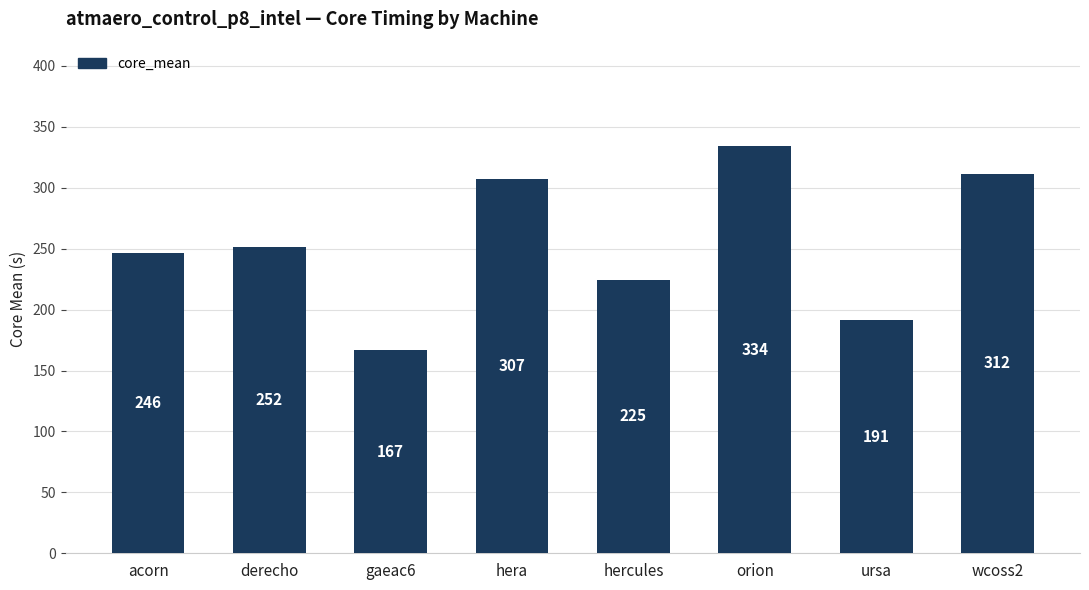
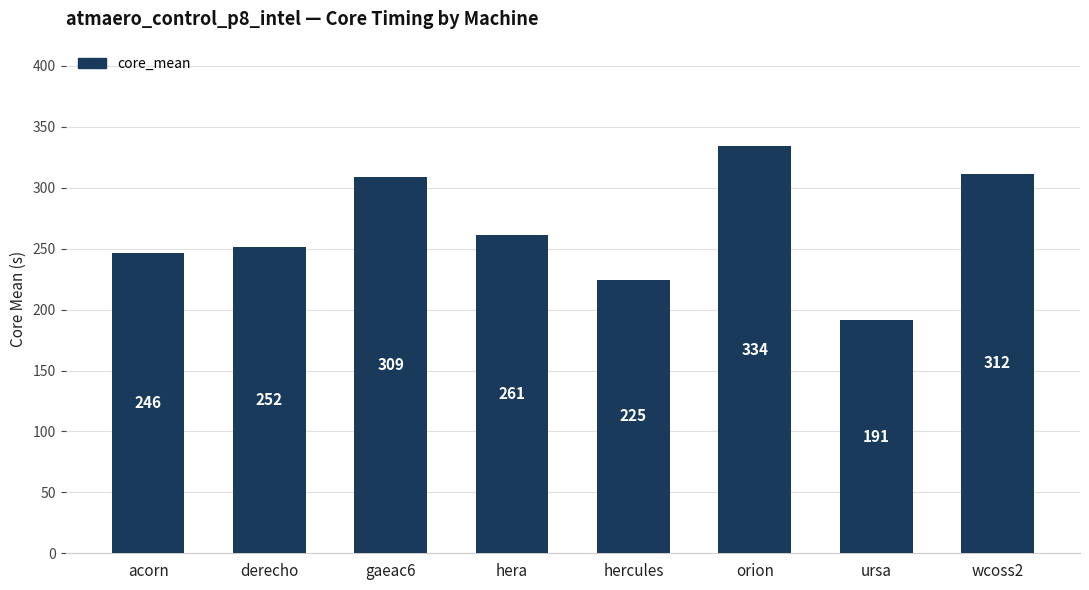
gaeac6: 167 -> 309
hera: 307 -> 261
